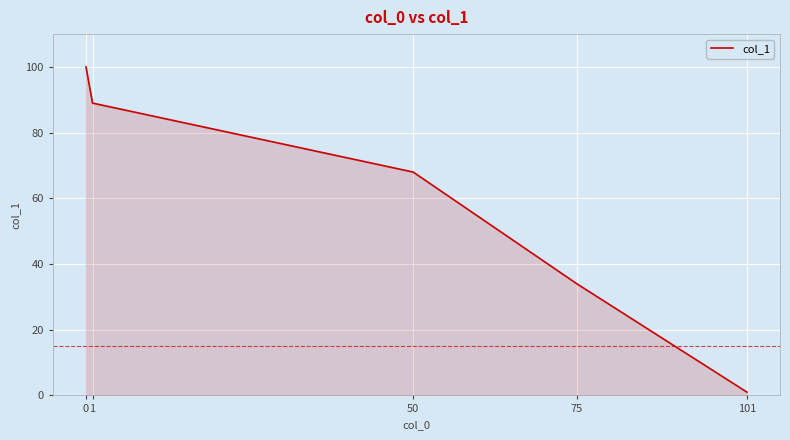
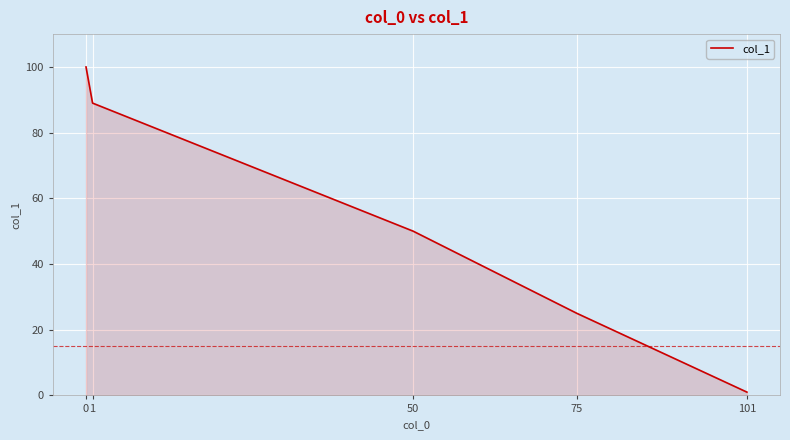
50: 68 -> 50
75: 34 -> 25
